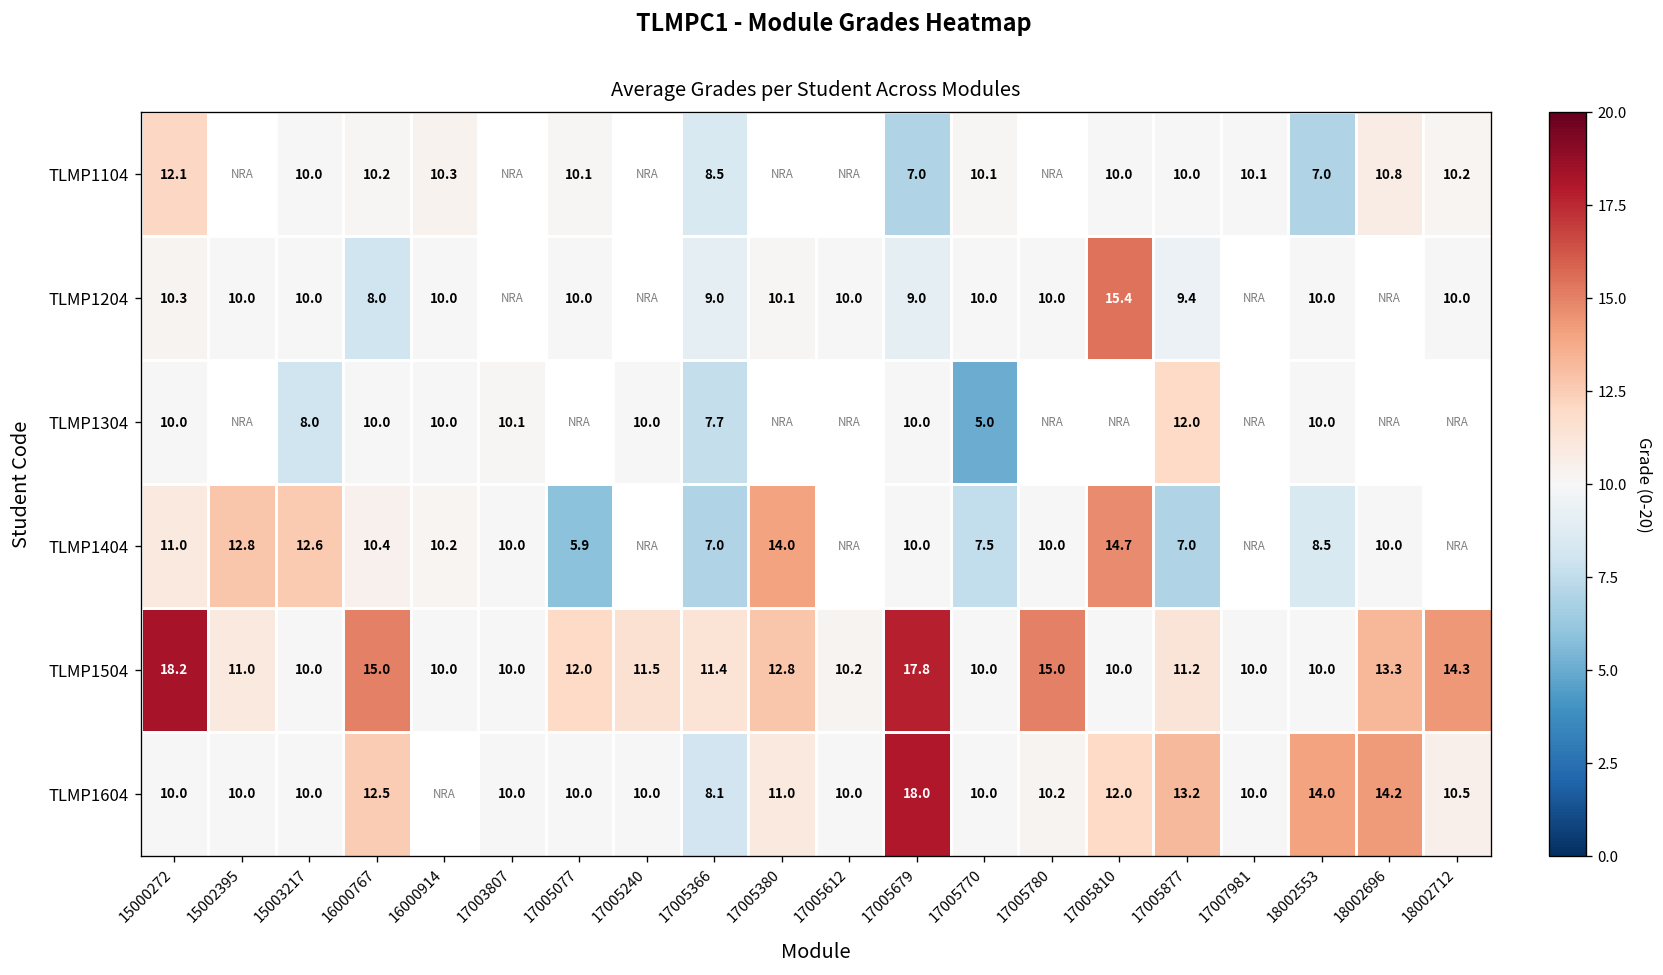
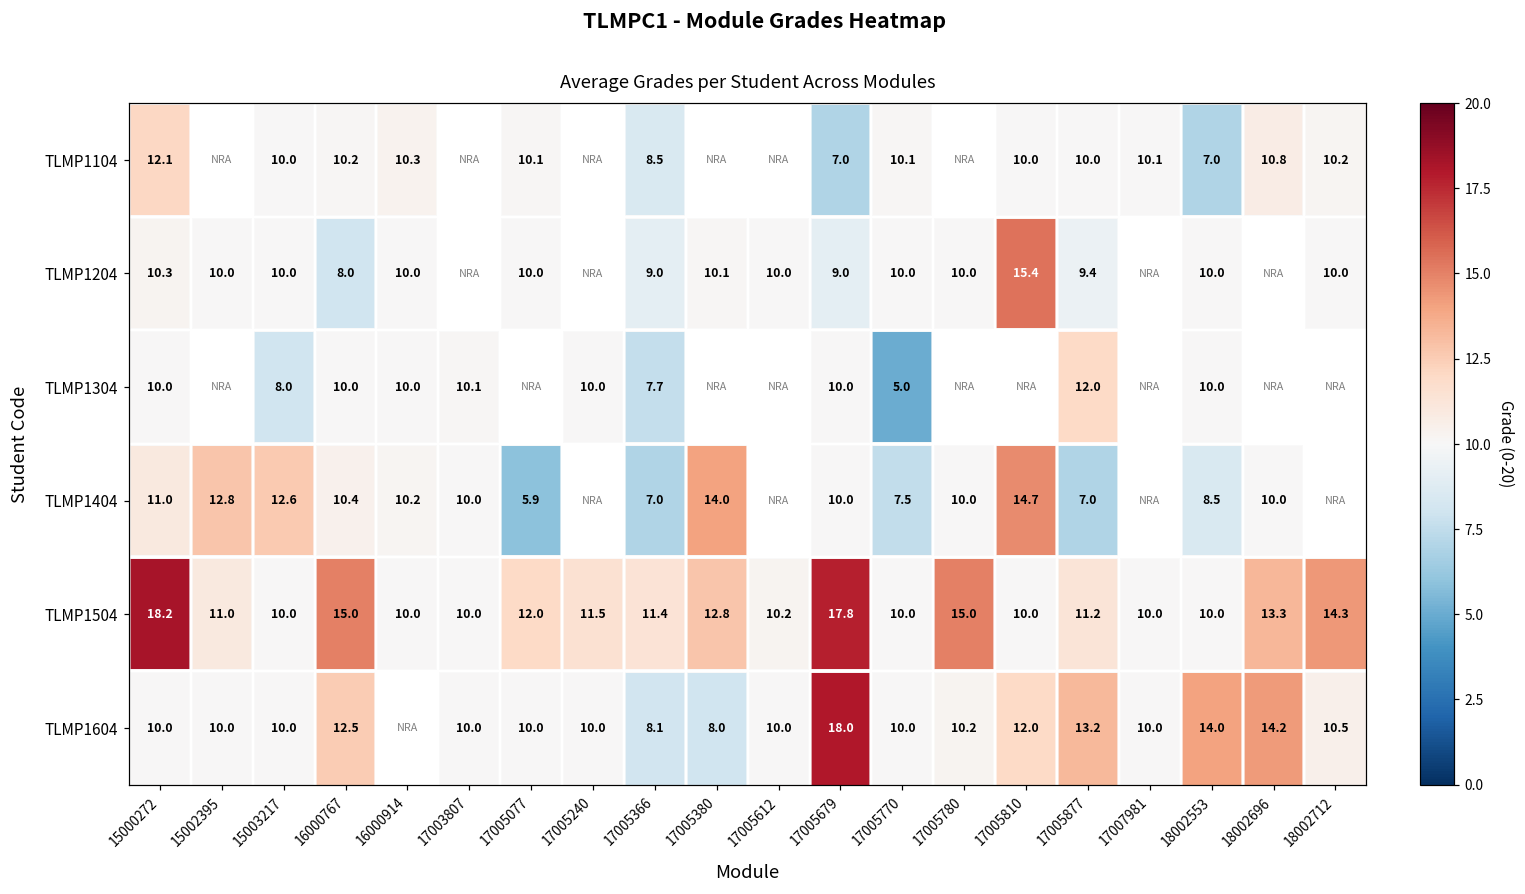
TLMP1604, 17005380: 11.0 -> 8.0
